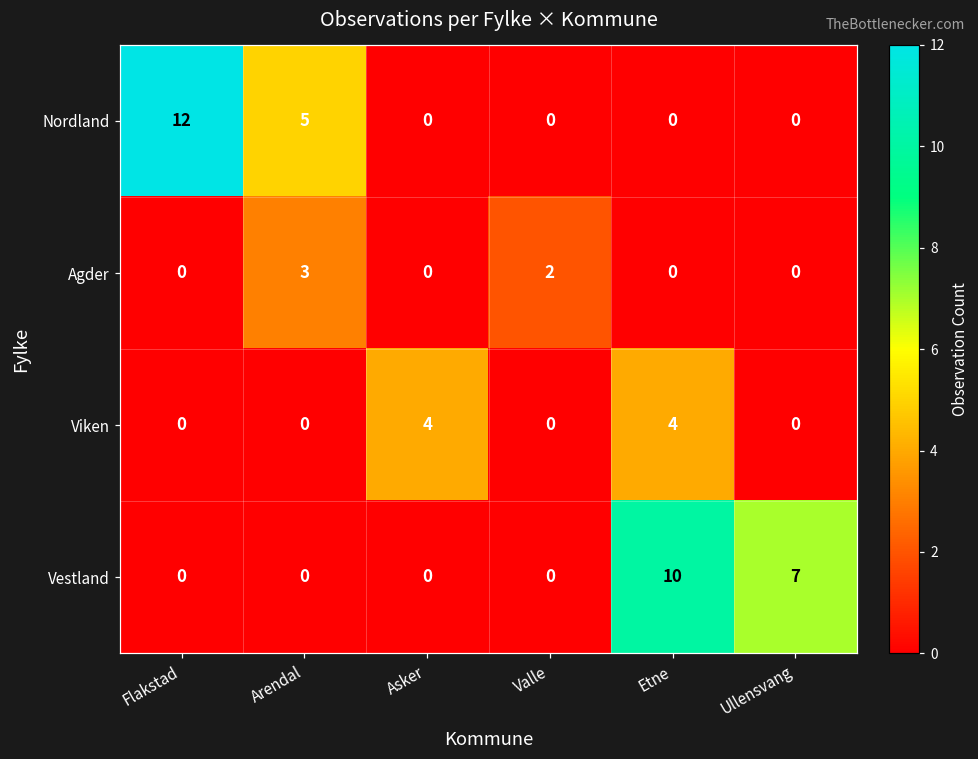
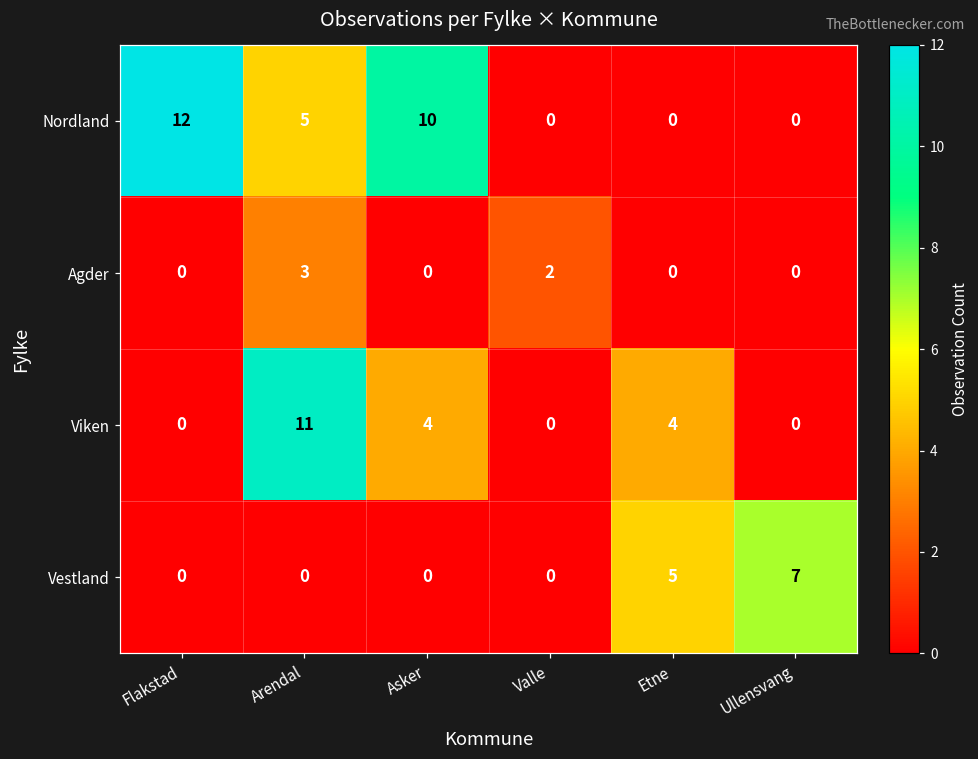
Nordland, Asker: 0 -> 10
Viken, Arendal: 0 -> 11
Vestland, Etne: 10 -> 5
